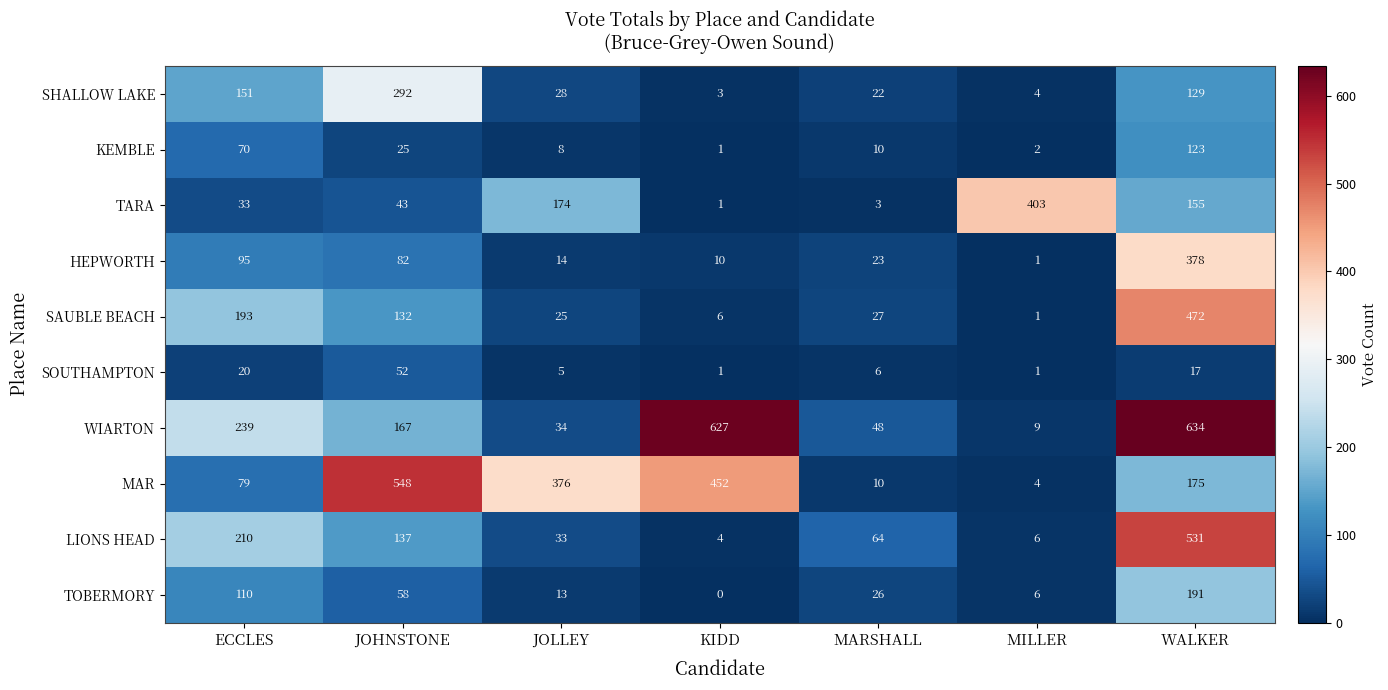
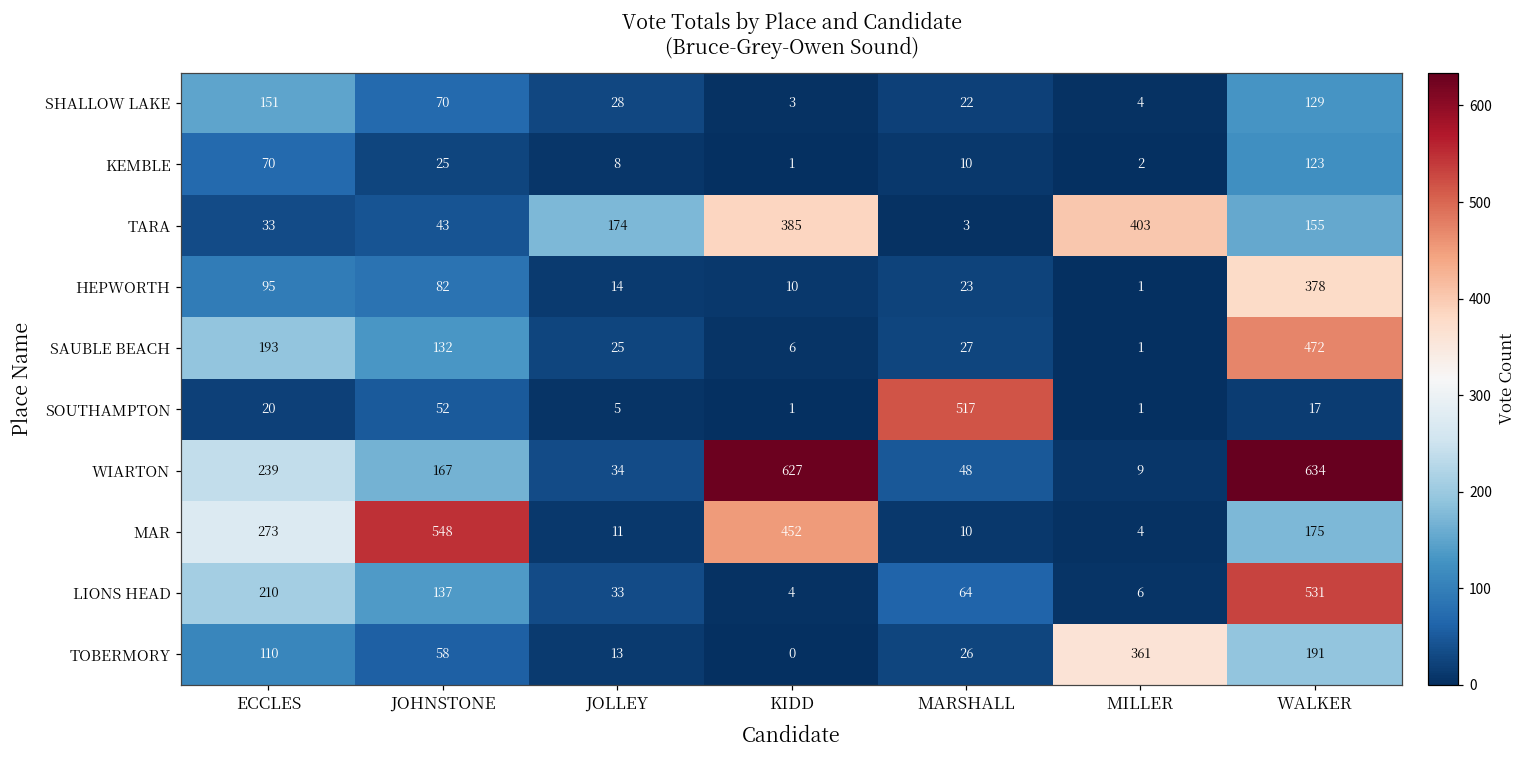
SHALLOW LAKE, JOHNSTONE: 292 -> 70
TARA, KIDD: 1 -> 385
SOUTHAMPTON, MARSHALL: 6 -> 517
MAR, ECCLES: 79 -> 273
MAR, JOLLEY: 376 -> 11
TOBERMORY, MILLER: 6 -> 361
